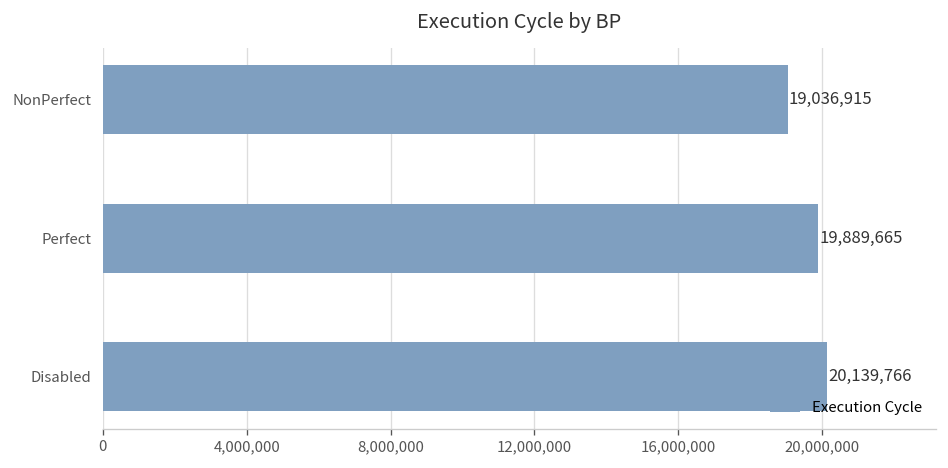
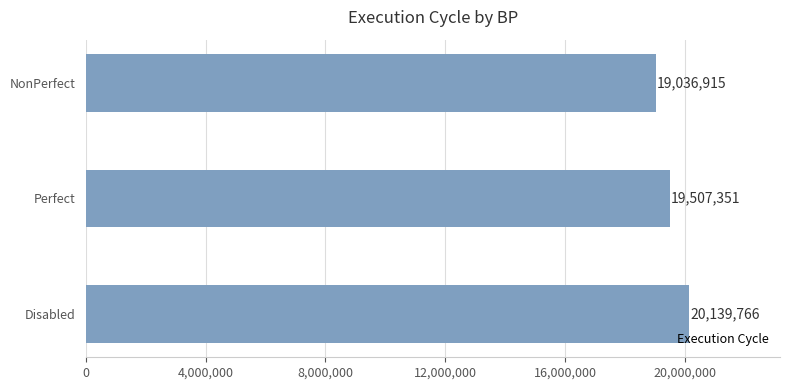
Perfect: 19,889,665 -> 19,507,351
